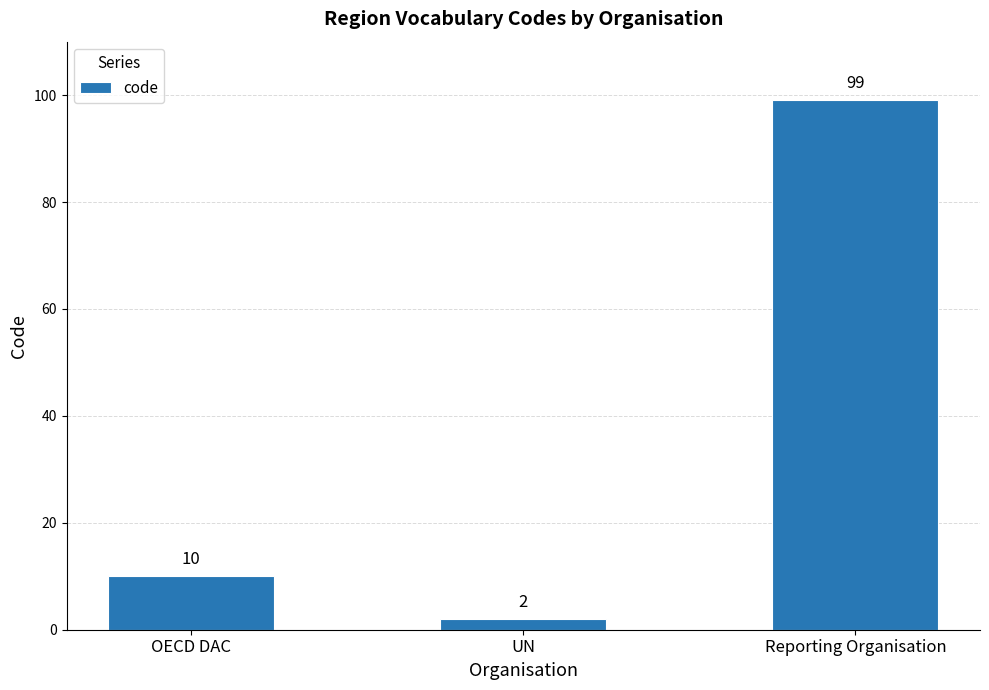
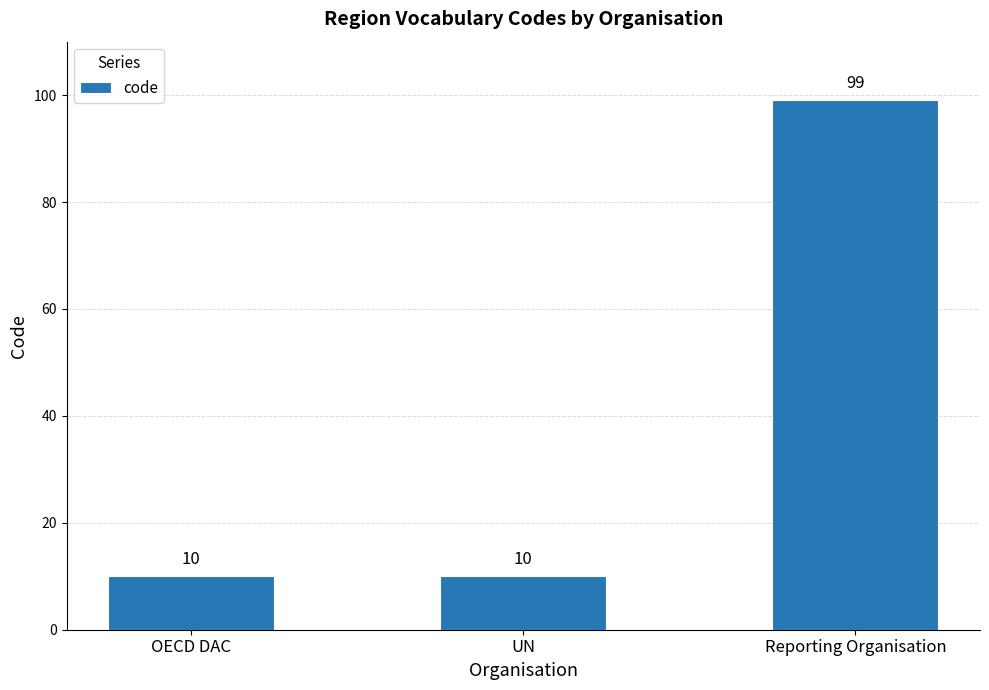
UN: 2 -> 10
